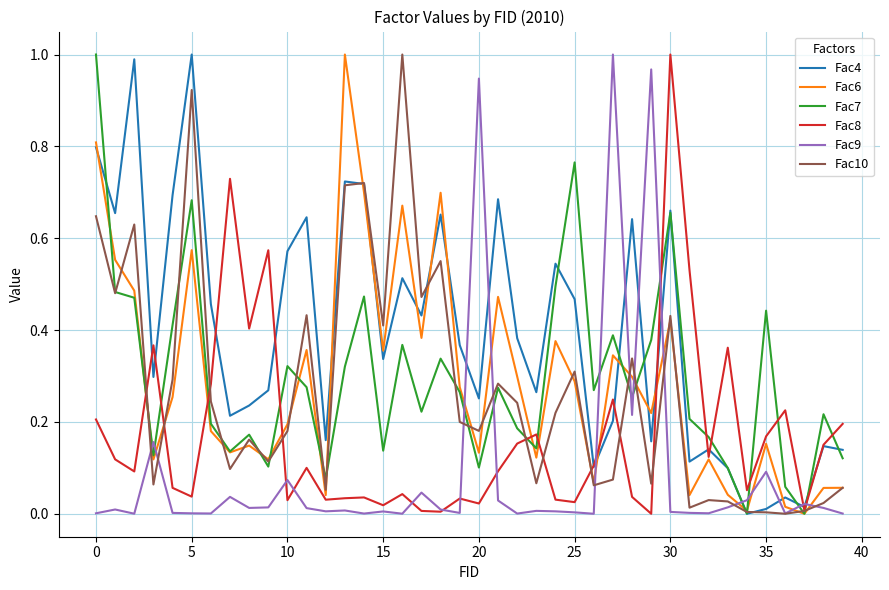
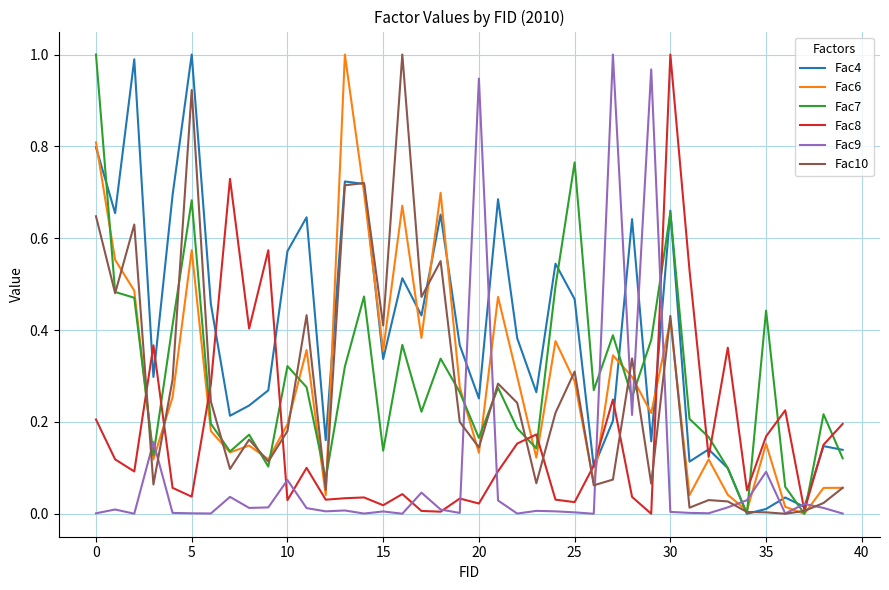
Fac7, 20: 0.10 -> 0.17
Fac10, 20: 0.18 -> 0.14
